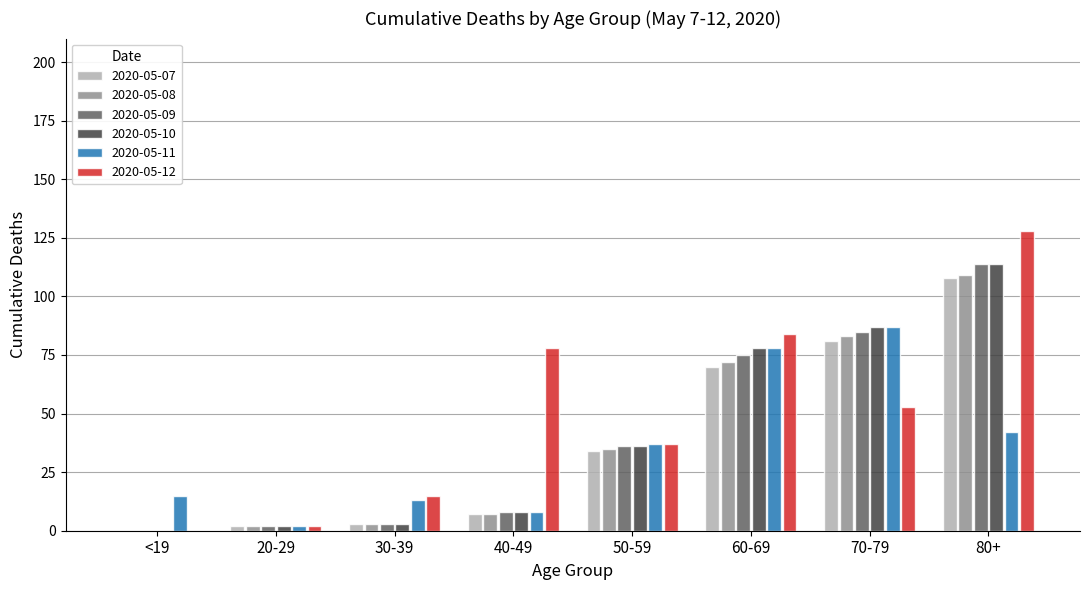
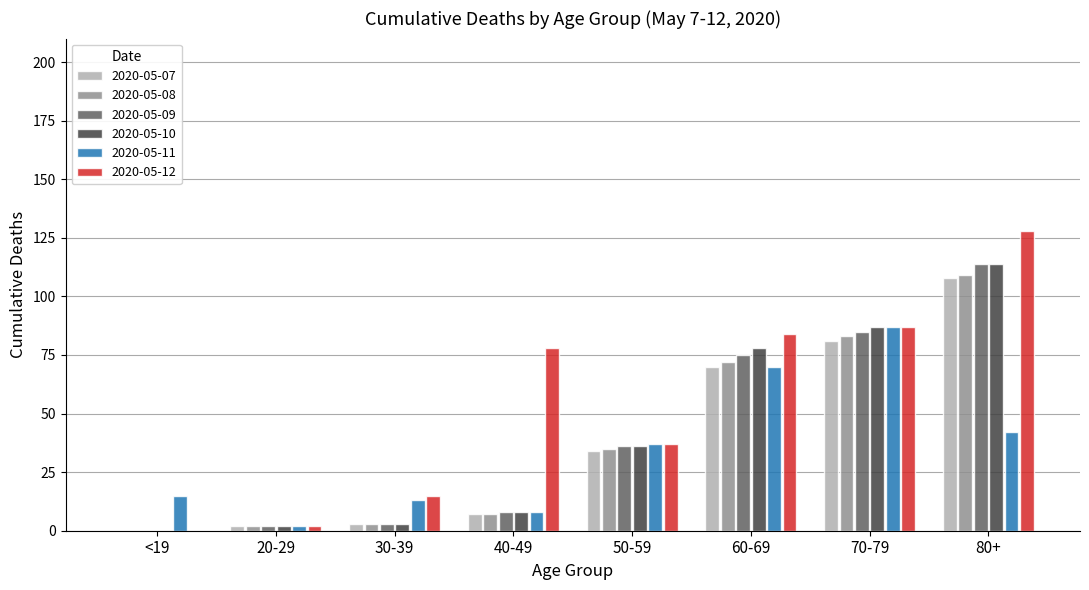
2020-05-11, 60-69: 78 -> 70
2020-05-12, 70-79: 53 -> 87
